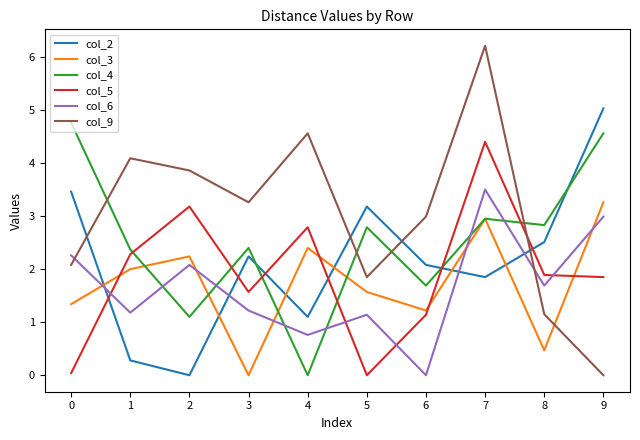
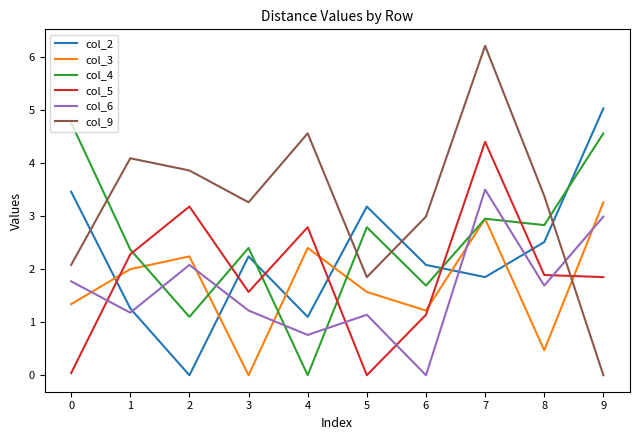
col_6, 0: 2.3 -> 1.8
col_2, 1: 0.3 -> 1.3
col_9, 8: 1.2 -> 3.4
